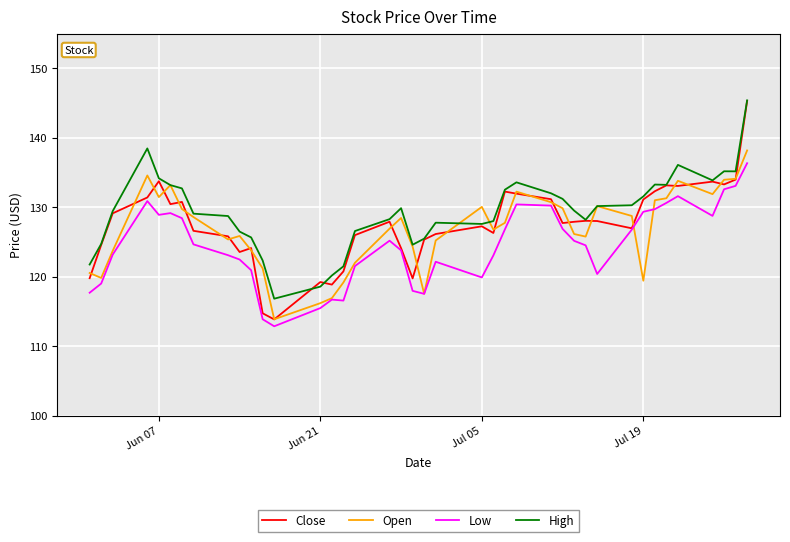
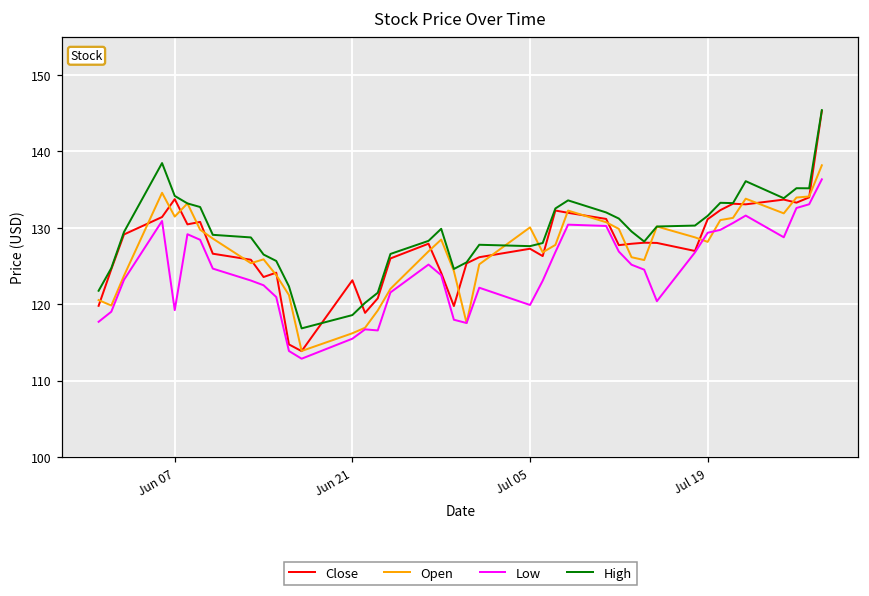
Low, Jun 07: 129 -> 119
Close, Jun 21: 119 -> 123
Open, Jul 19: 119 -> 128
